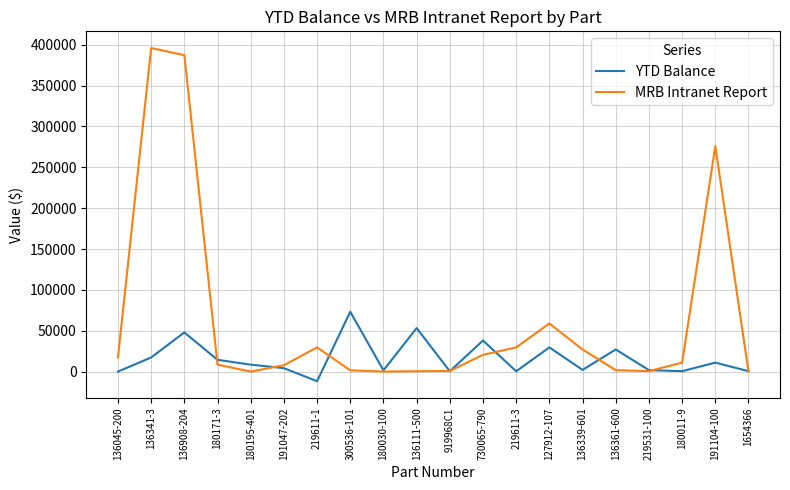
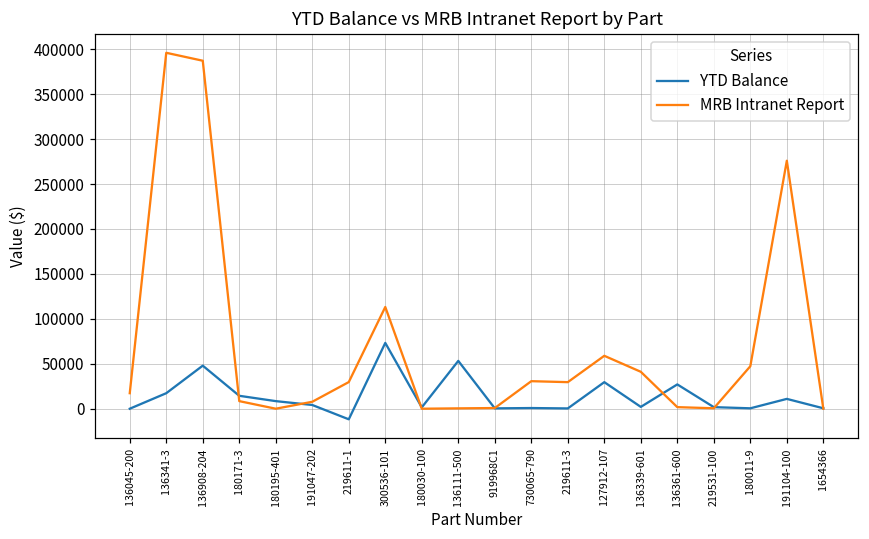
MRB Intranet Report, 300536-101: 0 -> 110000
YTD Balance, 730065-790: 40000 -> 0
MRB Intranet Report, 730065-790: 20000 -> 30000
MRB Intranet Report, 136339-601: 30000 -> 40000
MRB Intranet Report, 180011-9: 10000 -> 50000
